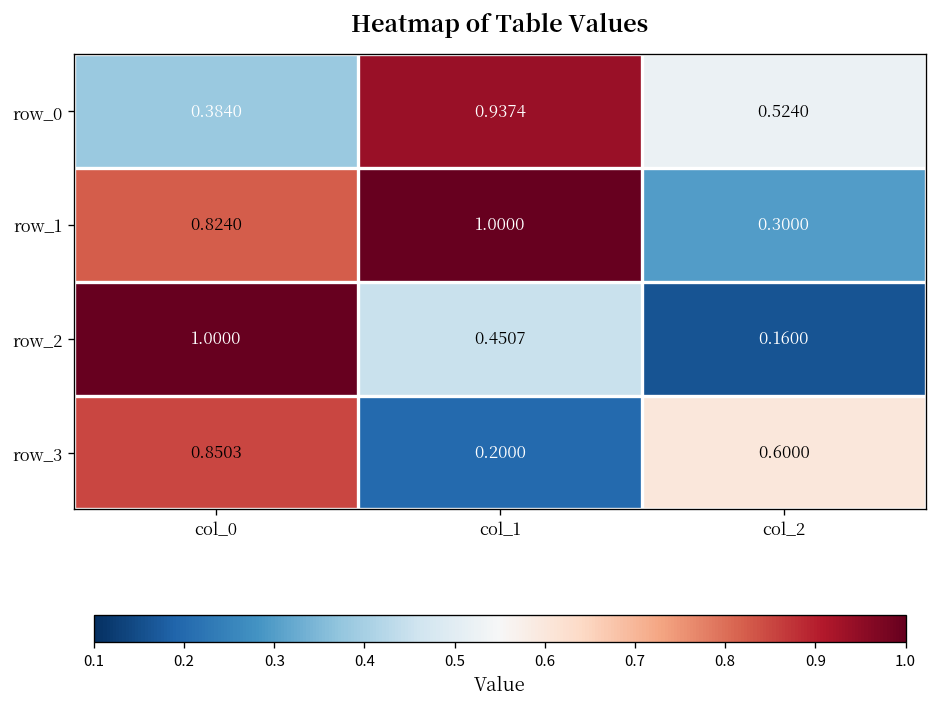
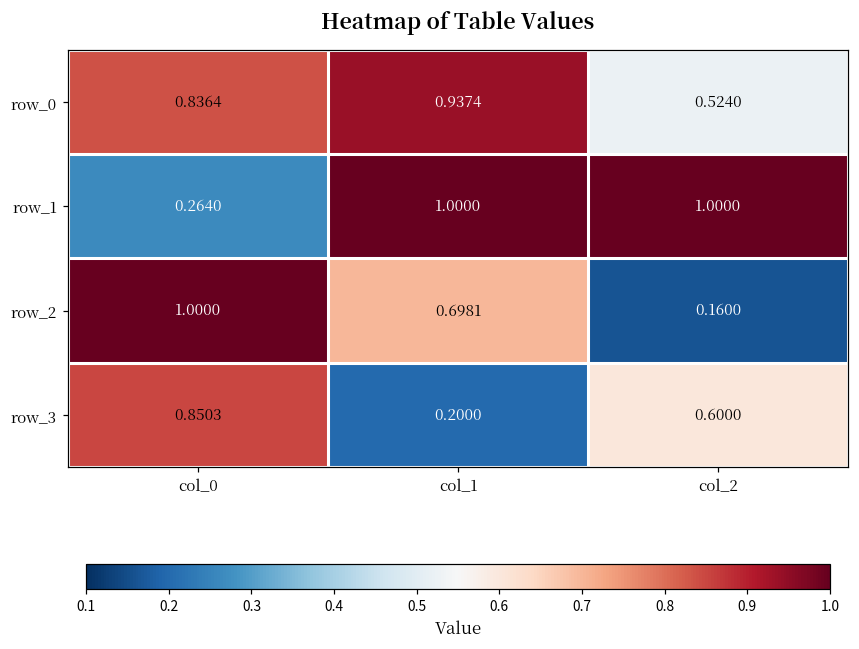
row_0, col_0: 0.3840 -> 0.8364
row_1, col_0: 0.8240 -> 0.2640
row_1, col_2: 0.3000 -> 1.0000
row_2, col_1: 0.4507 -> 0.6981
